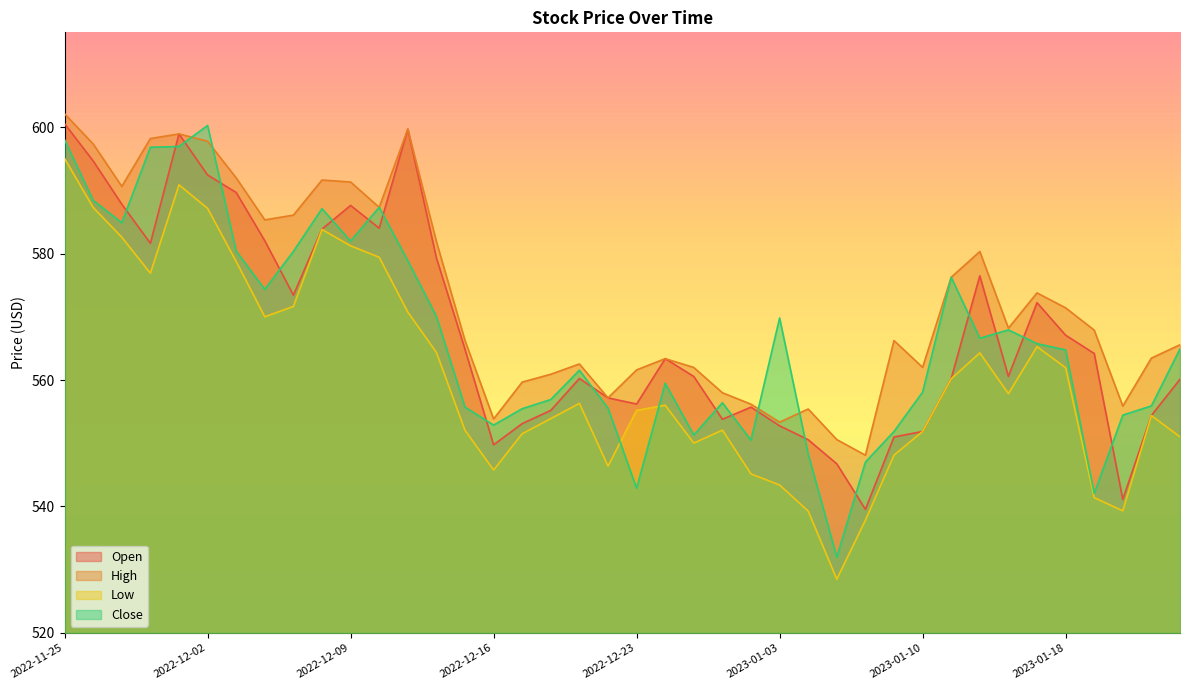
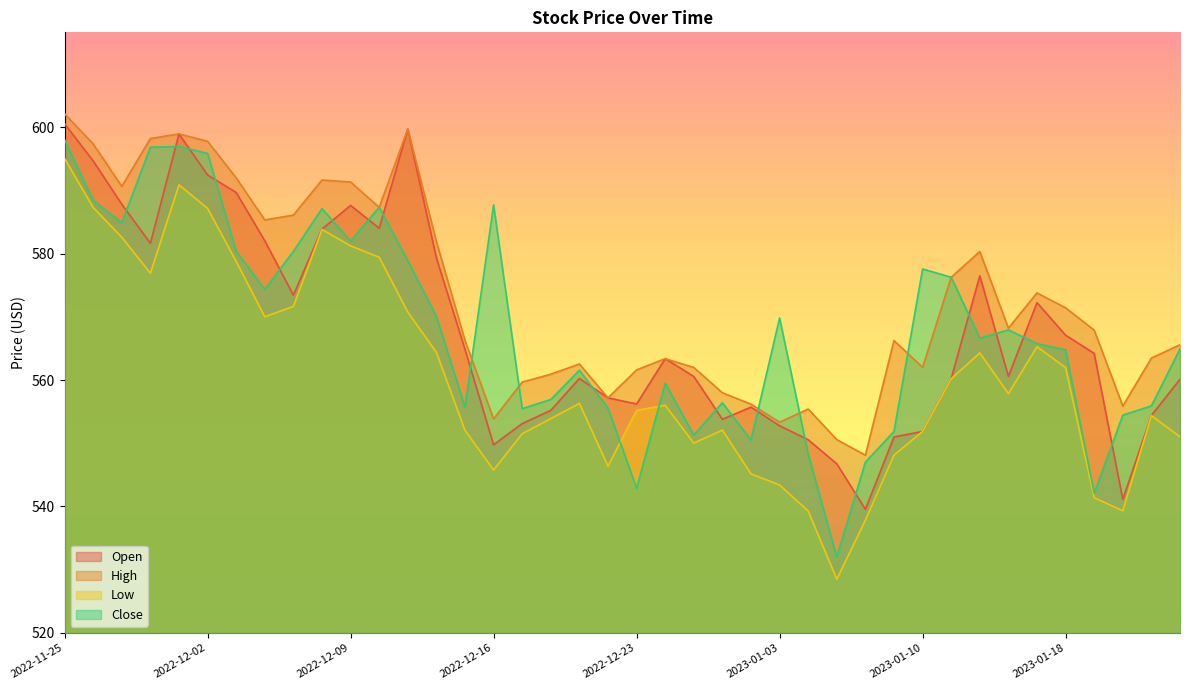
Close, 2022-12-02: 600 -> 596
Close, 2022-12-16: 553 -> 588
Close, 2023-01-10: 558 -> 578
